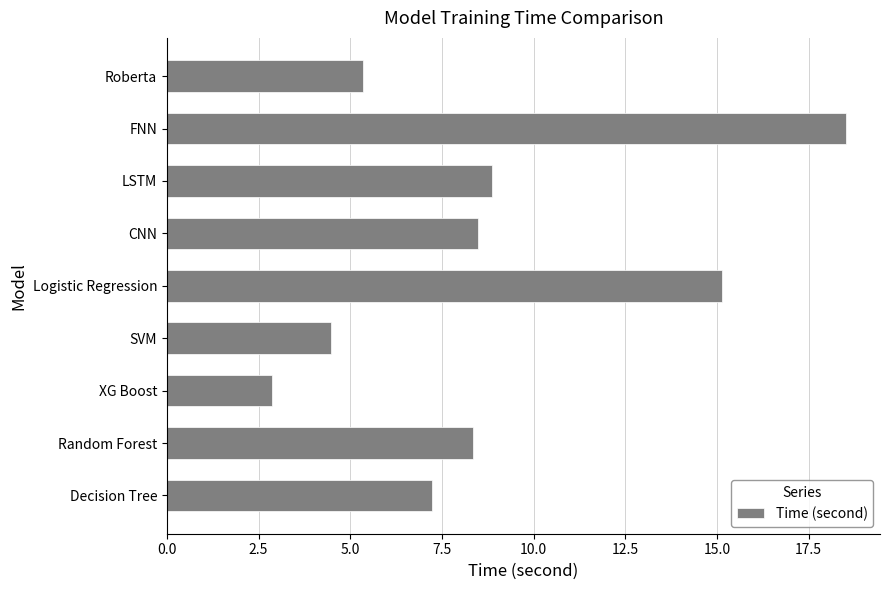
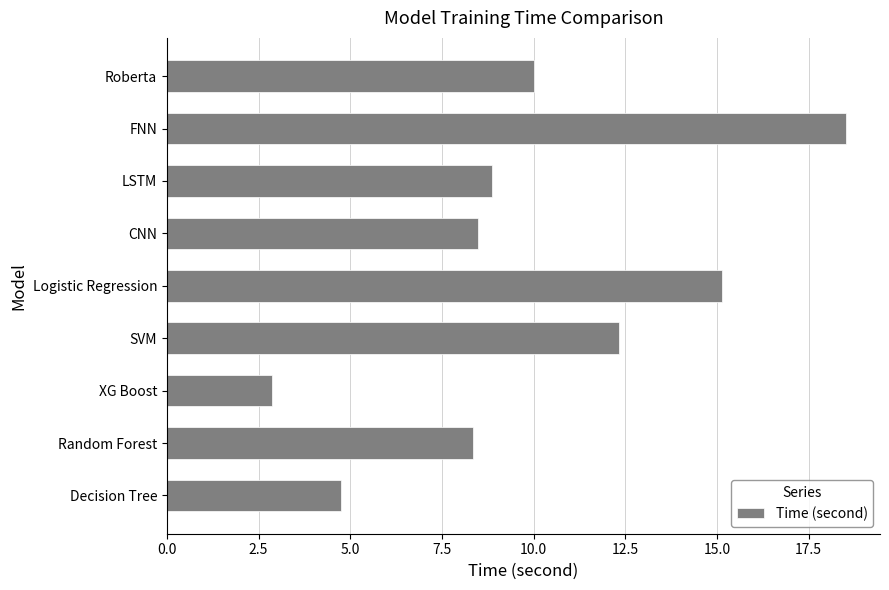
Roberta: 5.4 -> 10.0
SVM: 4.5 -> 12.3
Decision Tree: 7.2 -> 4.8
